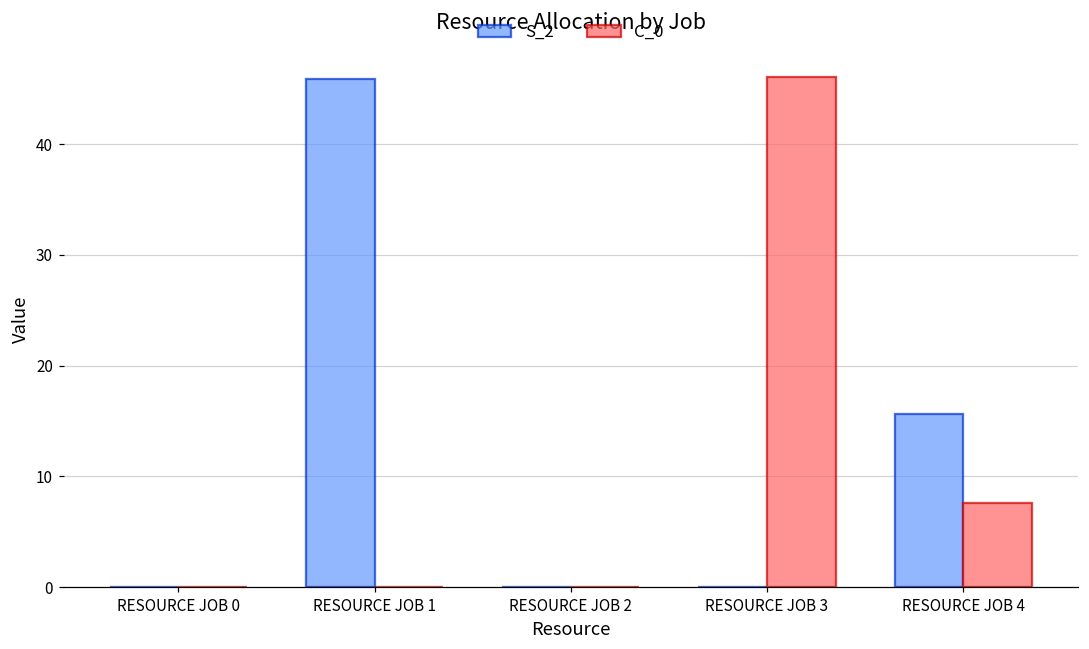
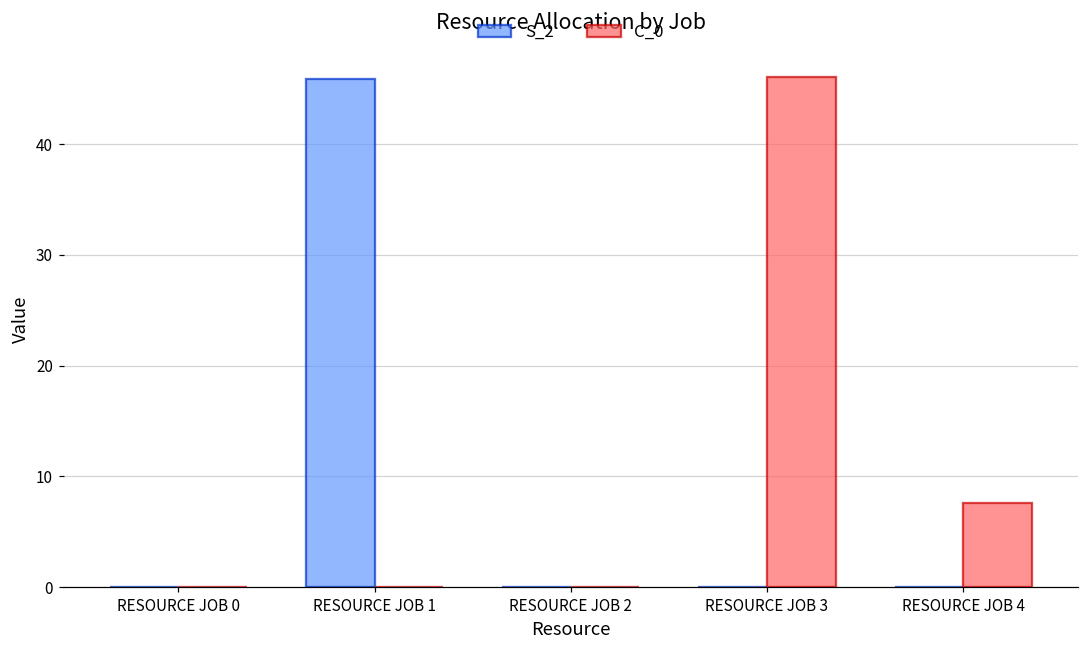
S_2, RESOURCE JOB 4: 15.6 -> 0.0
